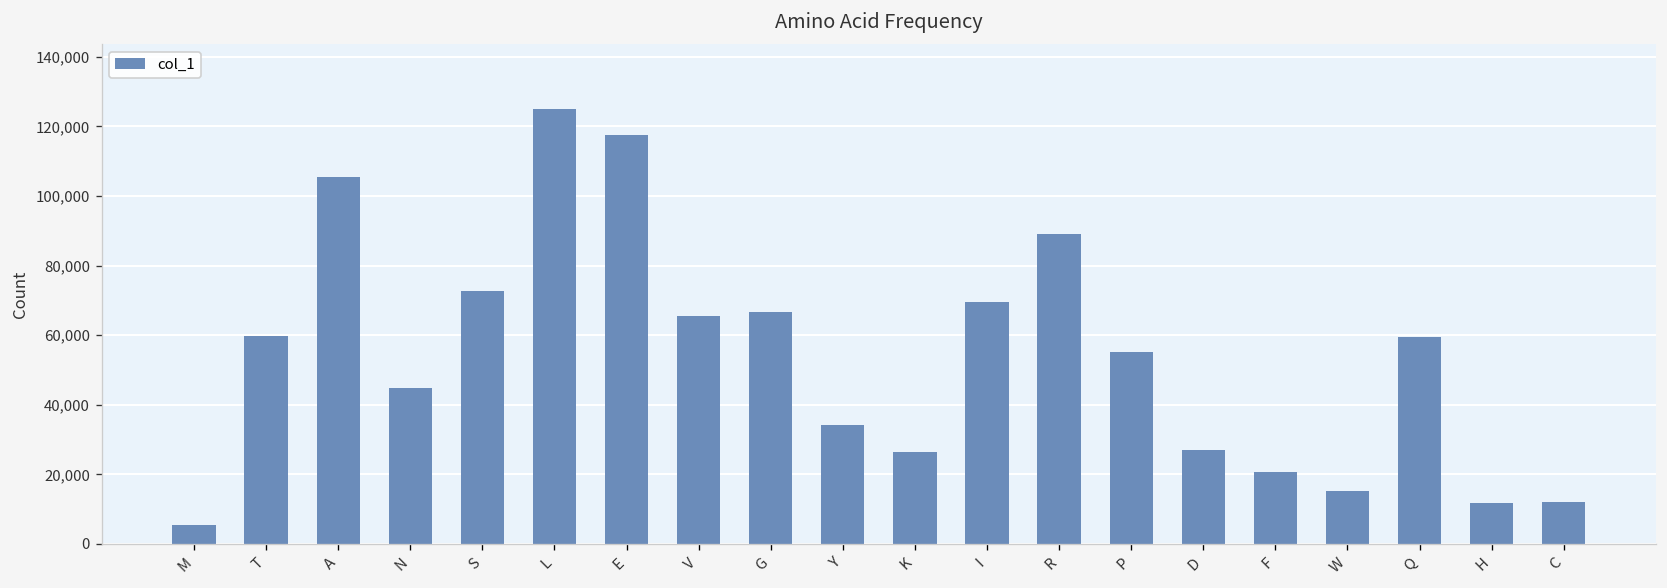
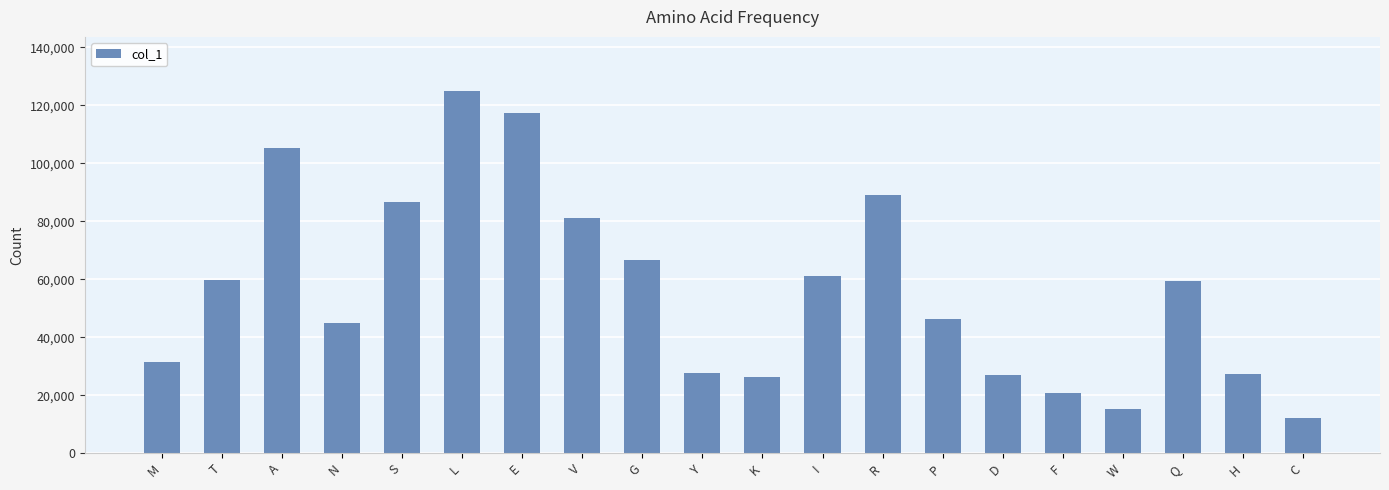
M: 6,000 -> 31,000
S: 73,000 -> 87,000
V: 65,000 -> 81,000
Y: 34,000 -> 28,000
I: 70,000 -> 61,000
P: 55,000 -> 46,000
H: 12,000 -> 28,000
